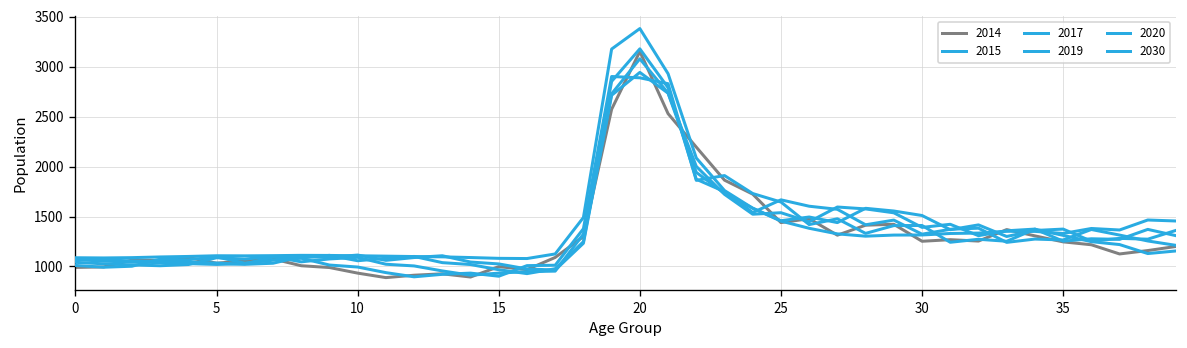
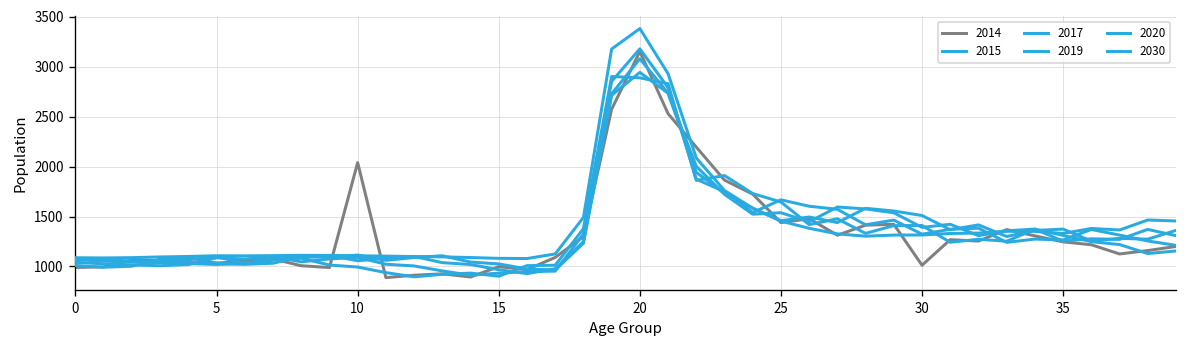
2014, 10: 900 -> 2000
2014, 30: 1300 -> 1000
